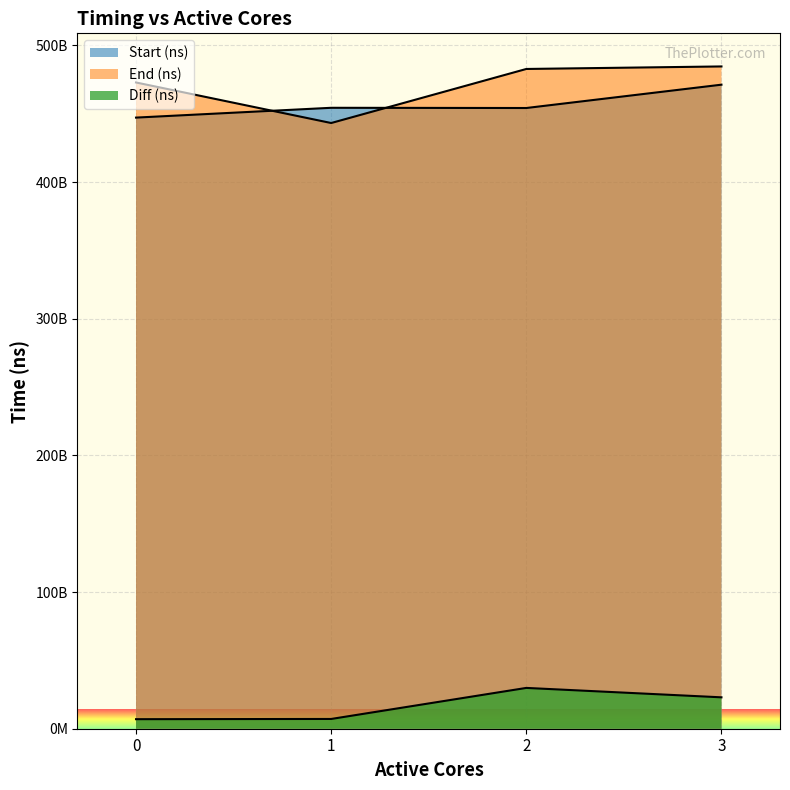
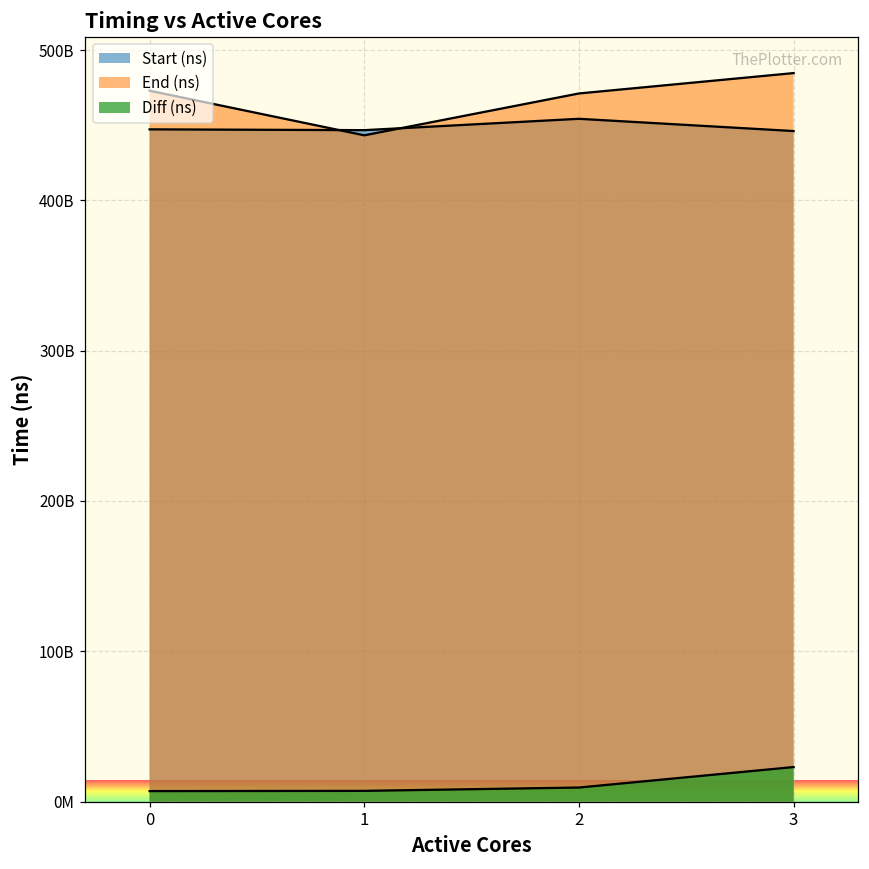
Start (ns), 1: 454000000000 -> 447000000000
End (ns), 2: 483000000000 -> 471000000000
Diff (ns), 2: 30000000000 -> 9000000000
Start (ns), 3: 471000000000 -> 446000000000
